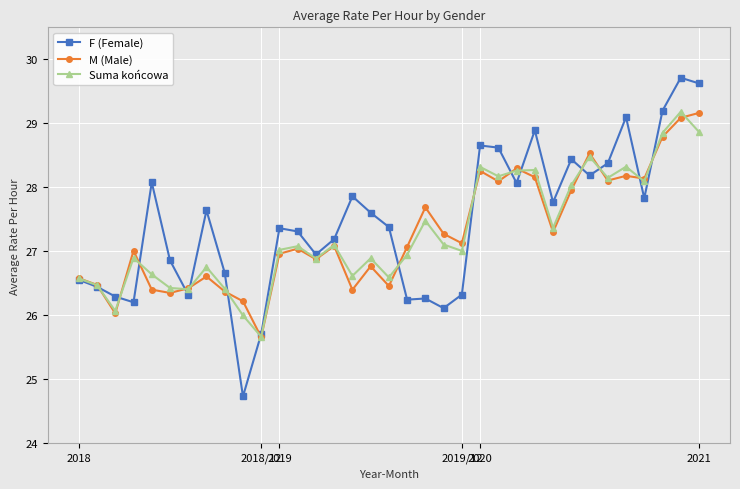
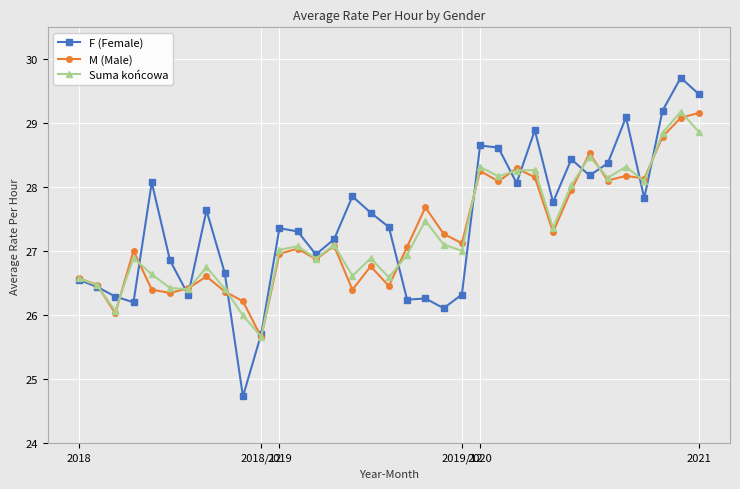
F (Female), 2021: 29.6 -> 29.5
